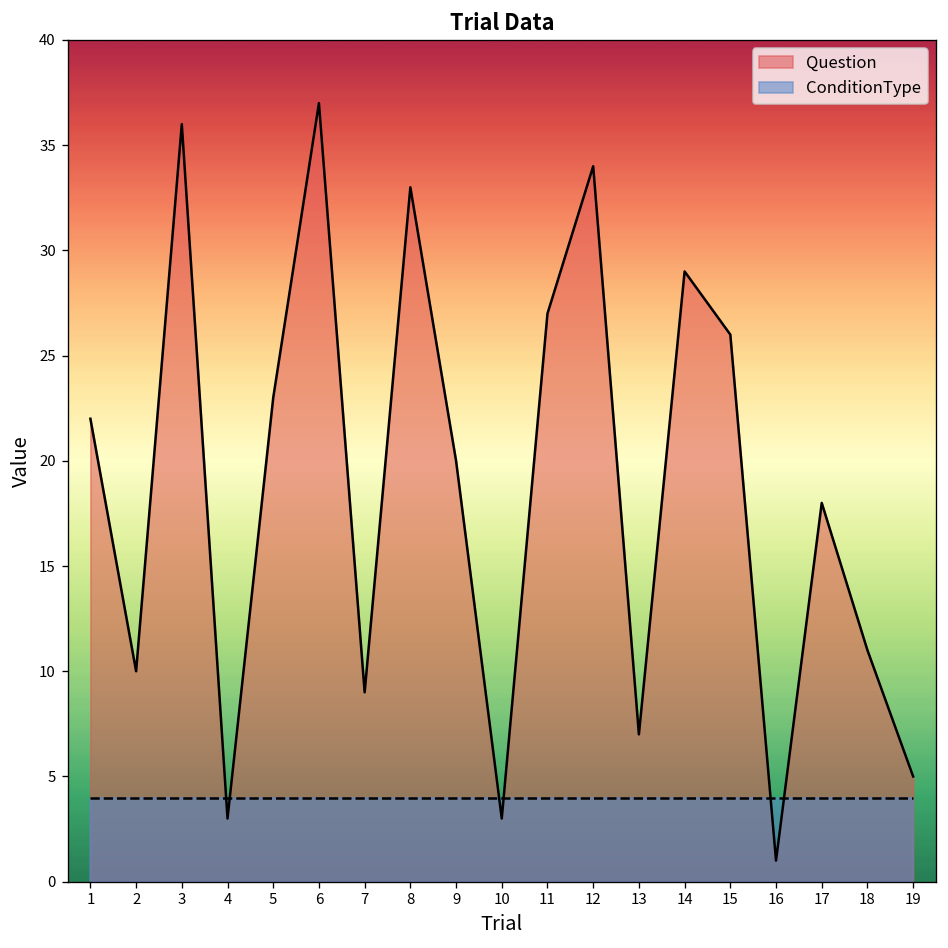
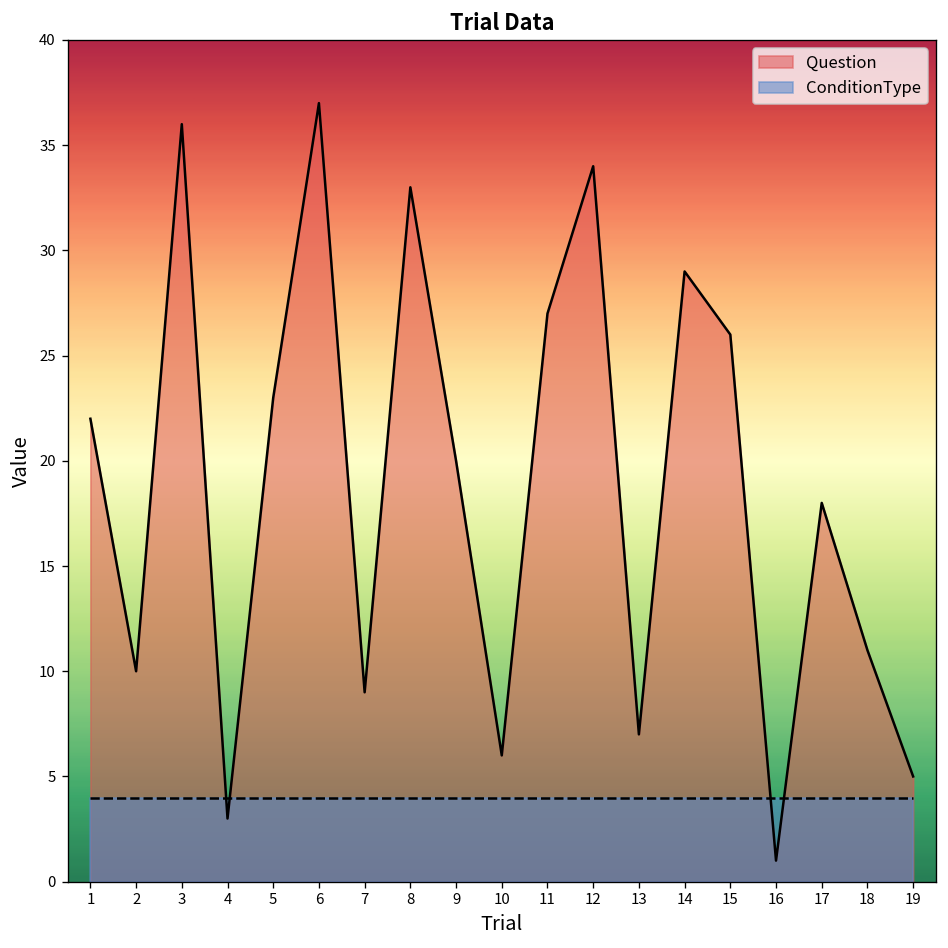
Question, 10: 3 -> 6
